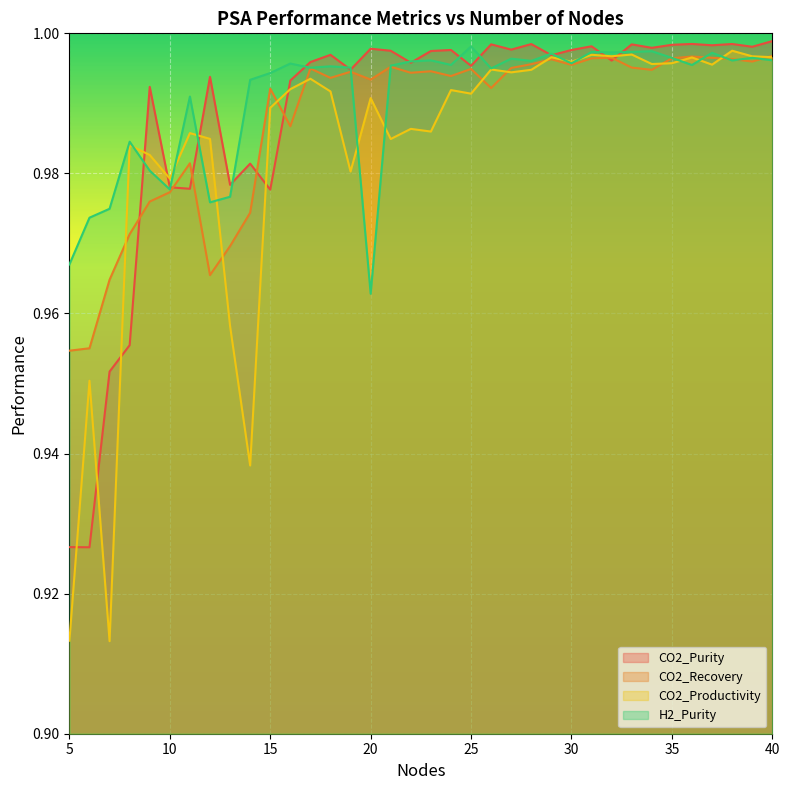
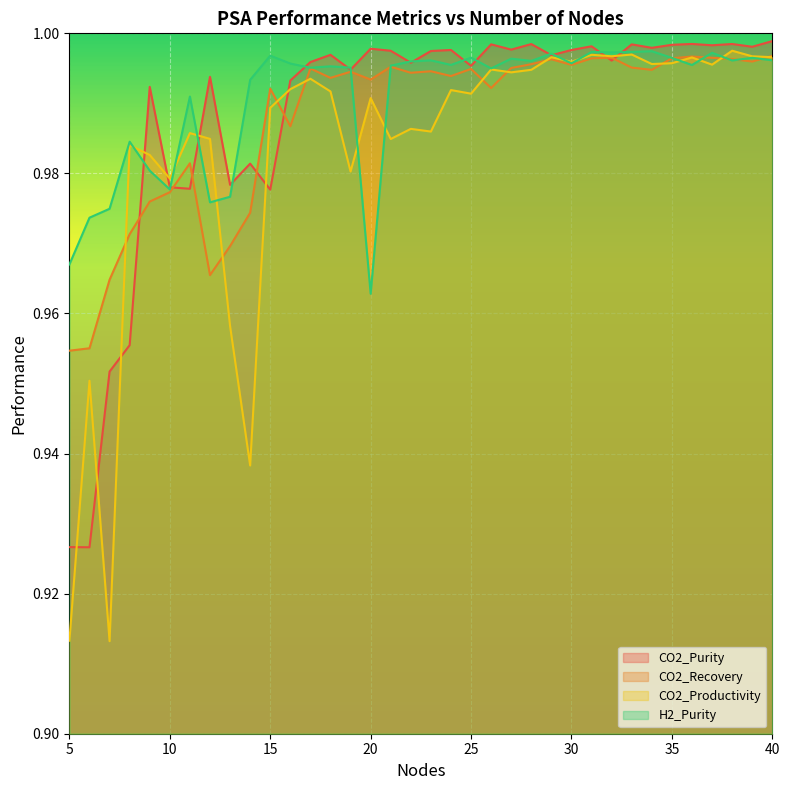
H2_Purity, 15: 0.994 -> 0.997
H2_Purity, 25: 0.998 -> 0.997
